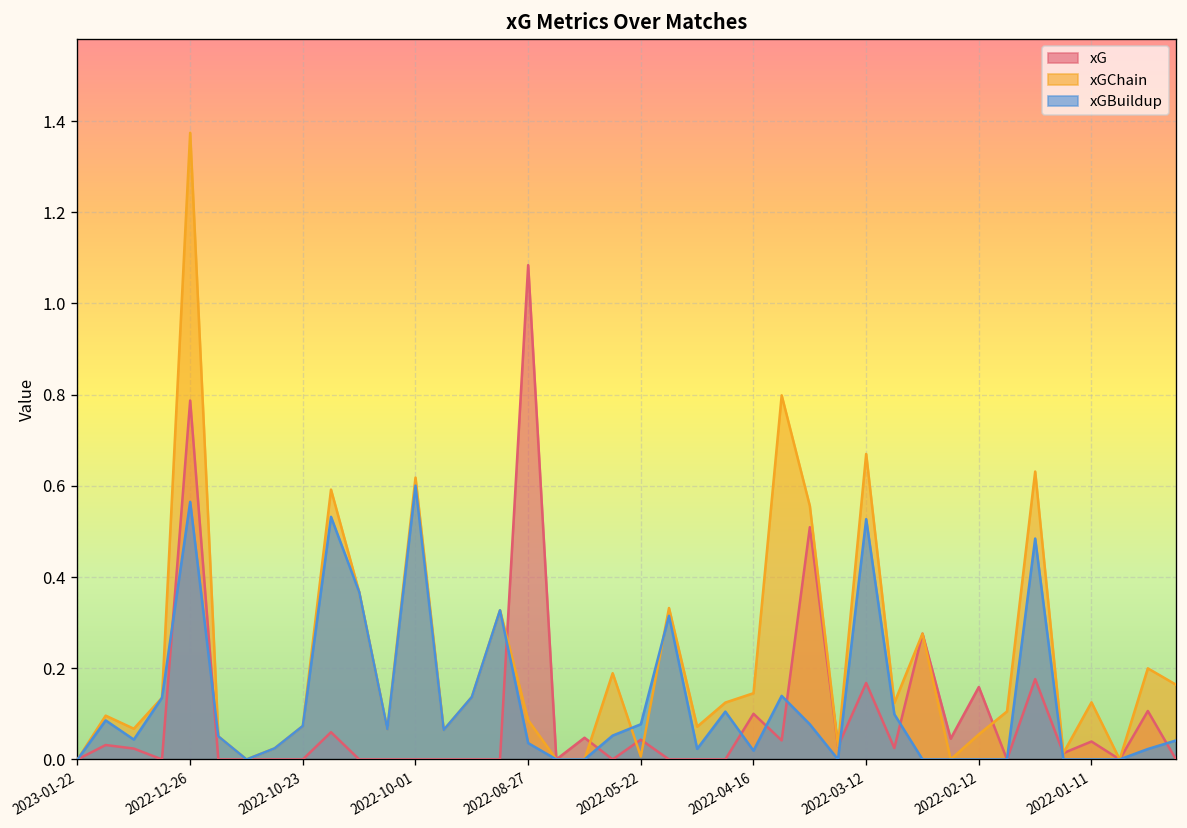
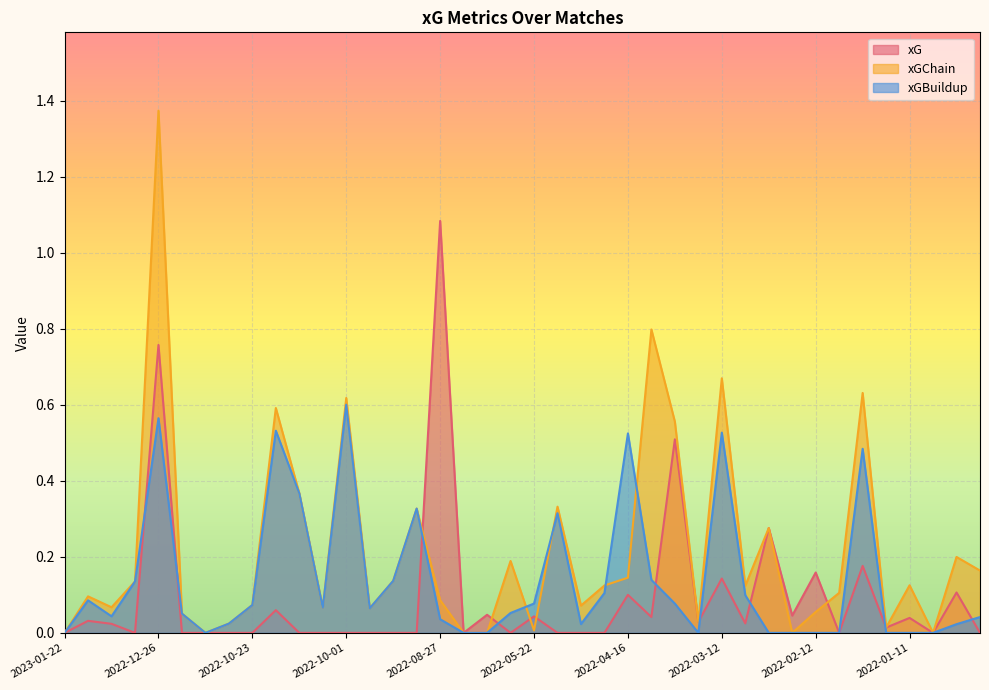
xG, 2022-12-26: 0.79 -> 0.76
xGBuildup, 2022-04-16: 0.02 -> 0.52
xG, 2022-03-12: 0.17 -> 0.14
